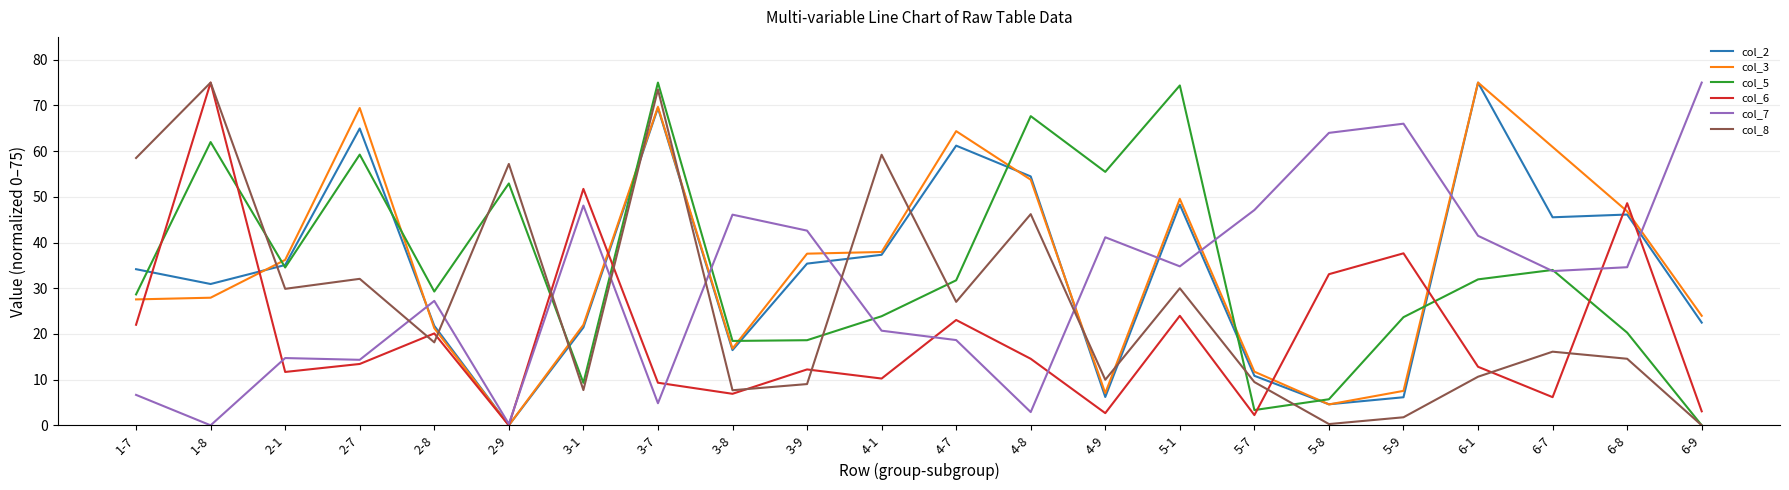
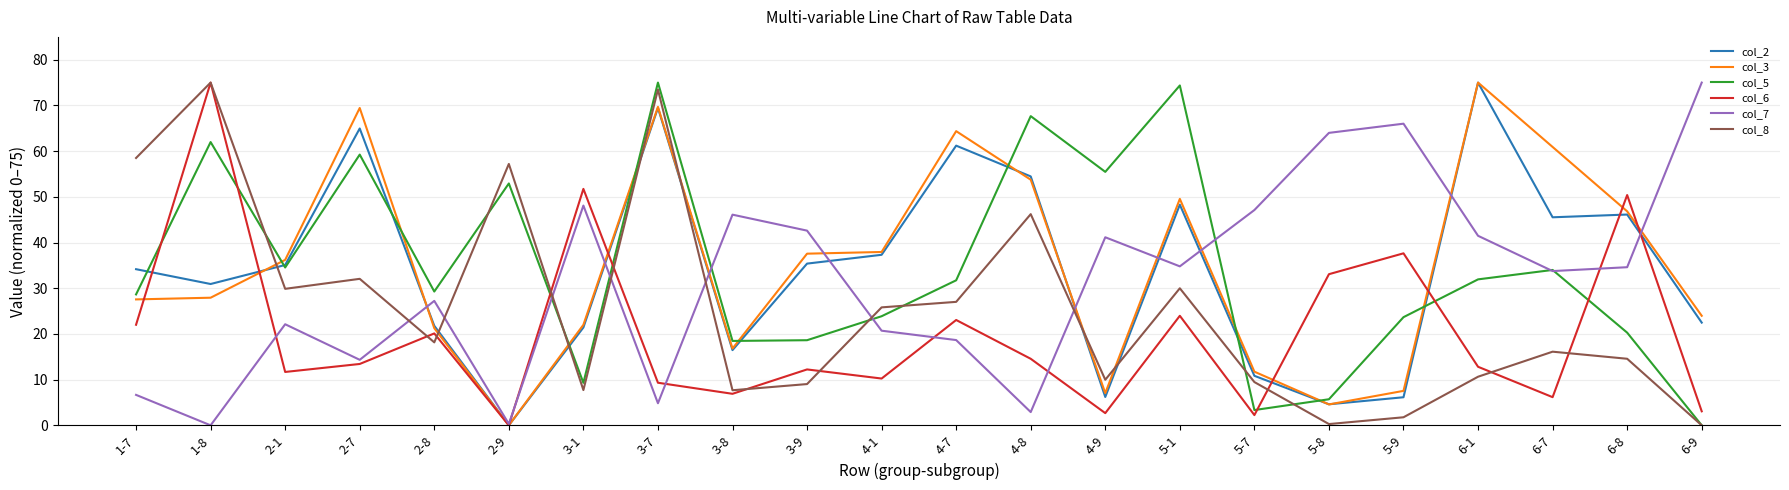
col_7, 2-1: 15 -> 22
col_8, 4-1: 59 -> 26
col_6, 6-8: 49 -> 50
